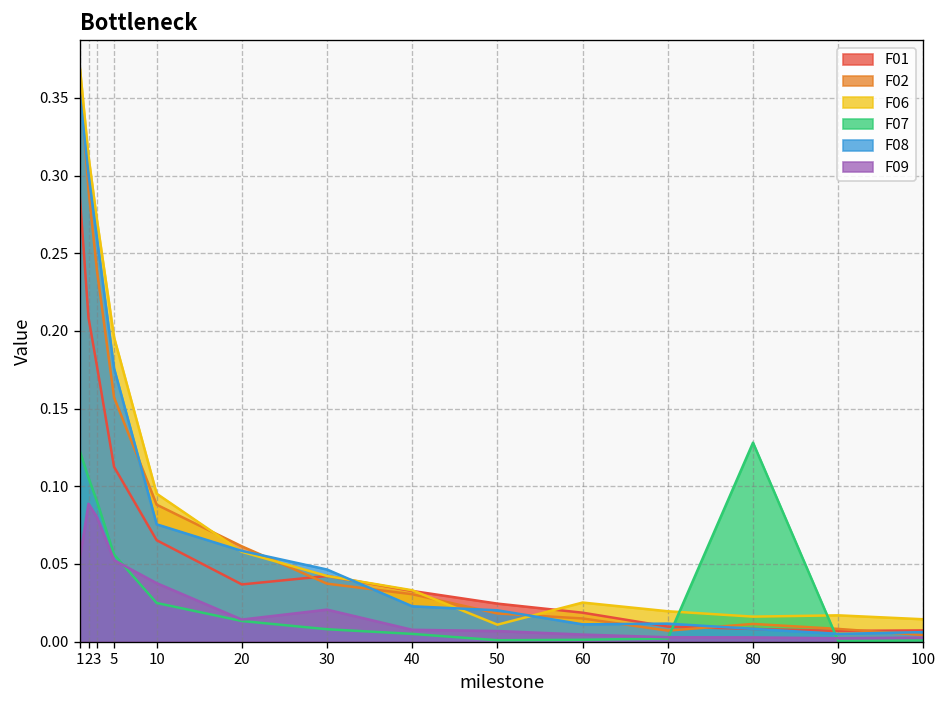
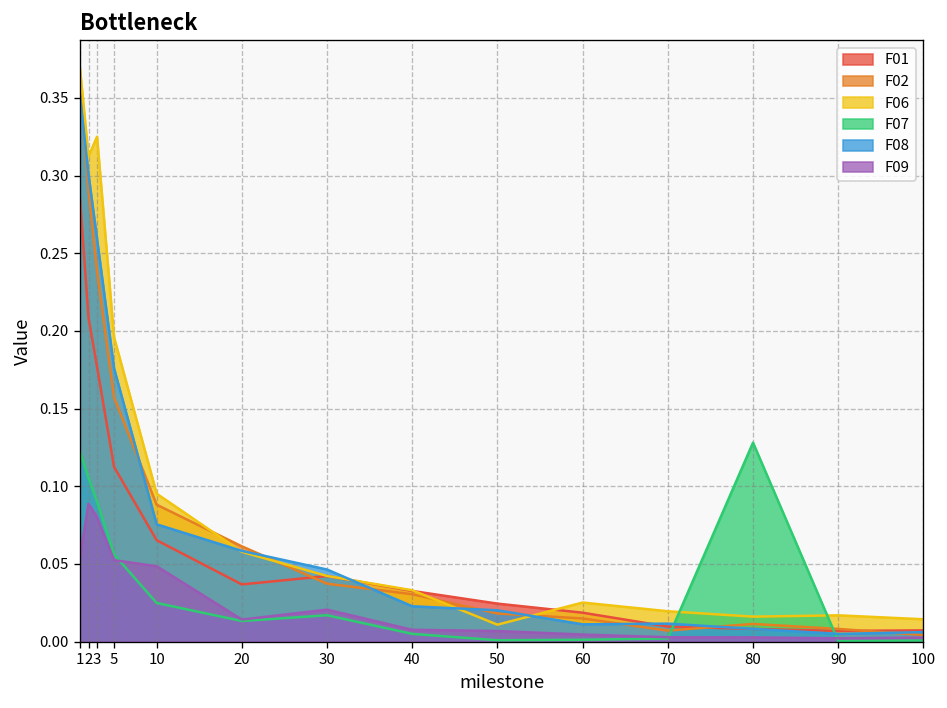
F06, 3: 0.271 -> 0.325
F09, 10: 0.038 -> 0.049
F07, 30: 0.008 -> 0.017
